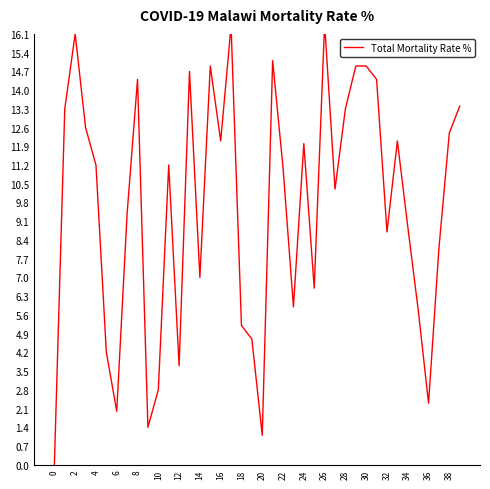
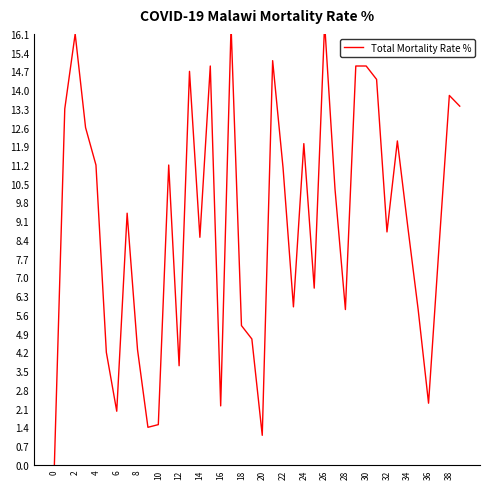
8: 14.4 -> 4.3
10: 2.8 -> 1.5
14: 7.0 -> 8.5
16: 12.1 -> 2.2
28: 13.3 -> 5.8
38: 12.4 -> 13.8
